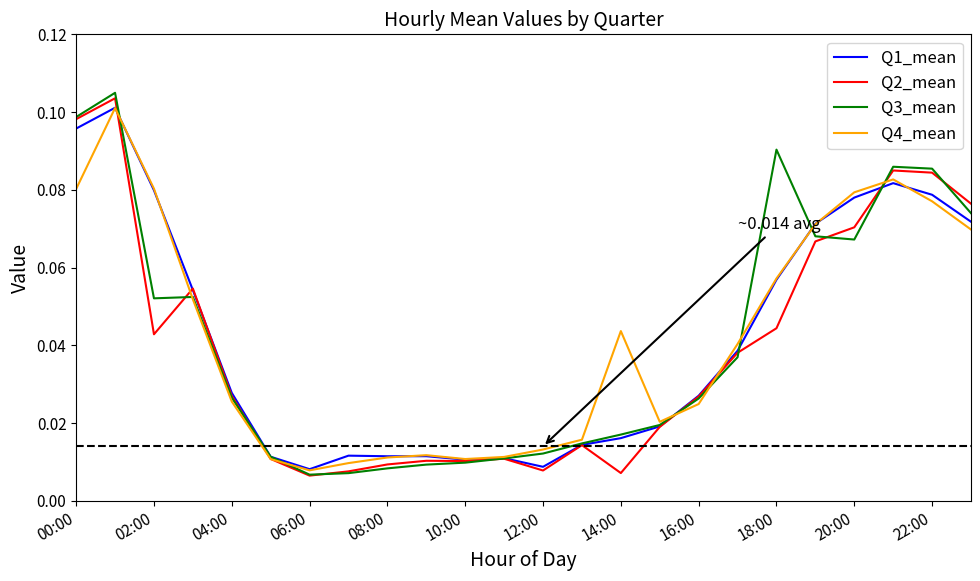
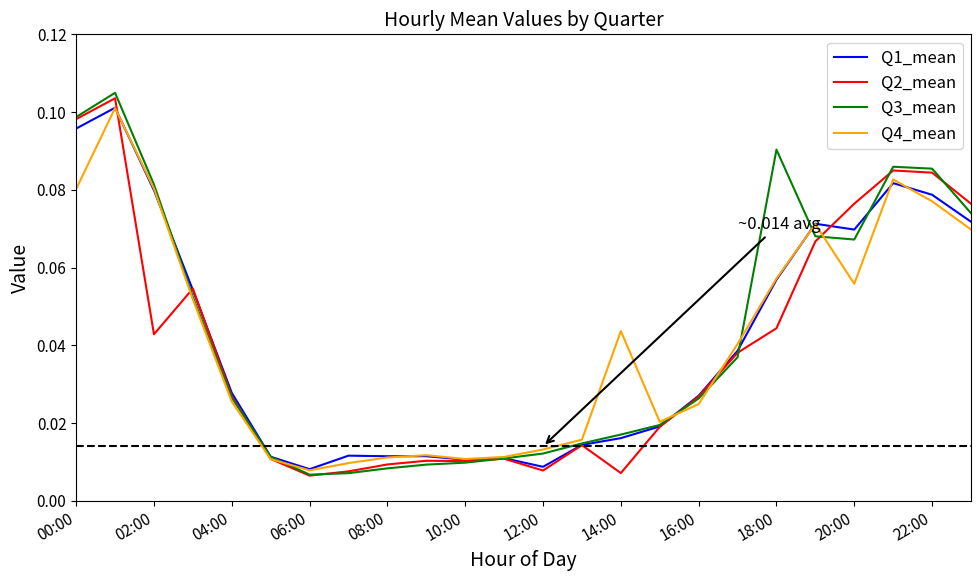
Q3_mean, 02:00: 0.052 -> 0.081
Q1_mean, 20:00: 0.078 -> 0.070
Q2_mean, 20:00: 0.070 -> 0.076
Q4_mean, 20:00: 0.079 -> 0.056
